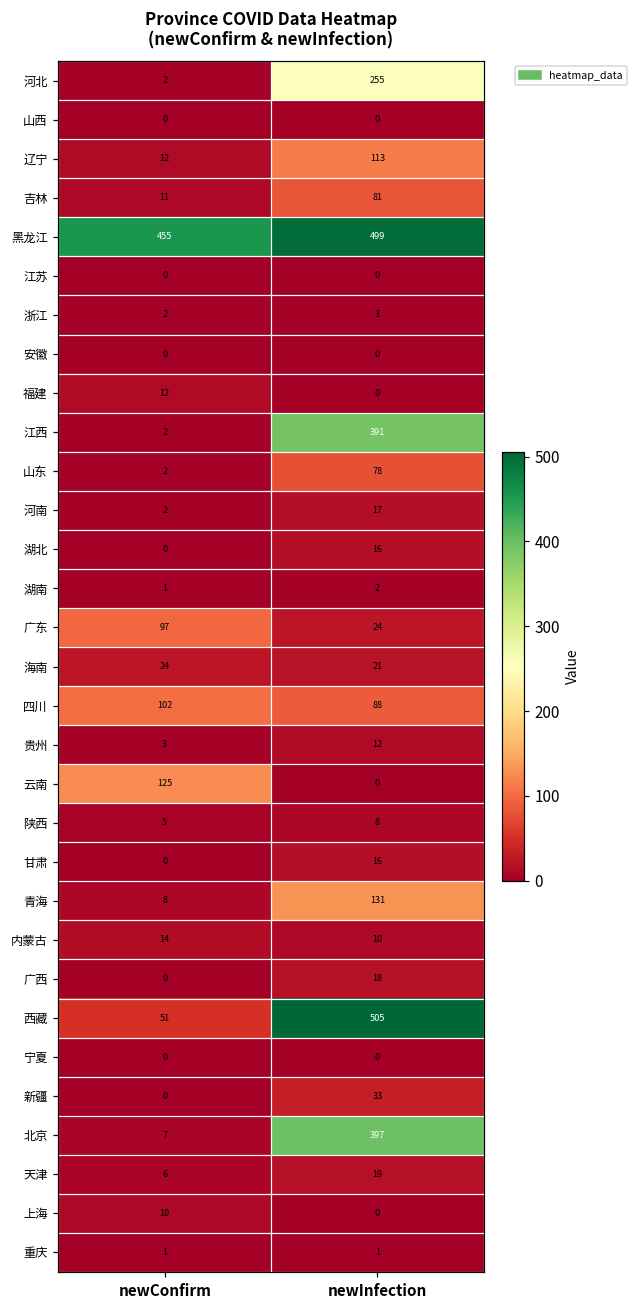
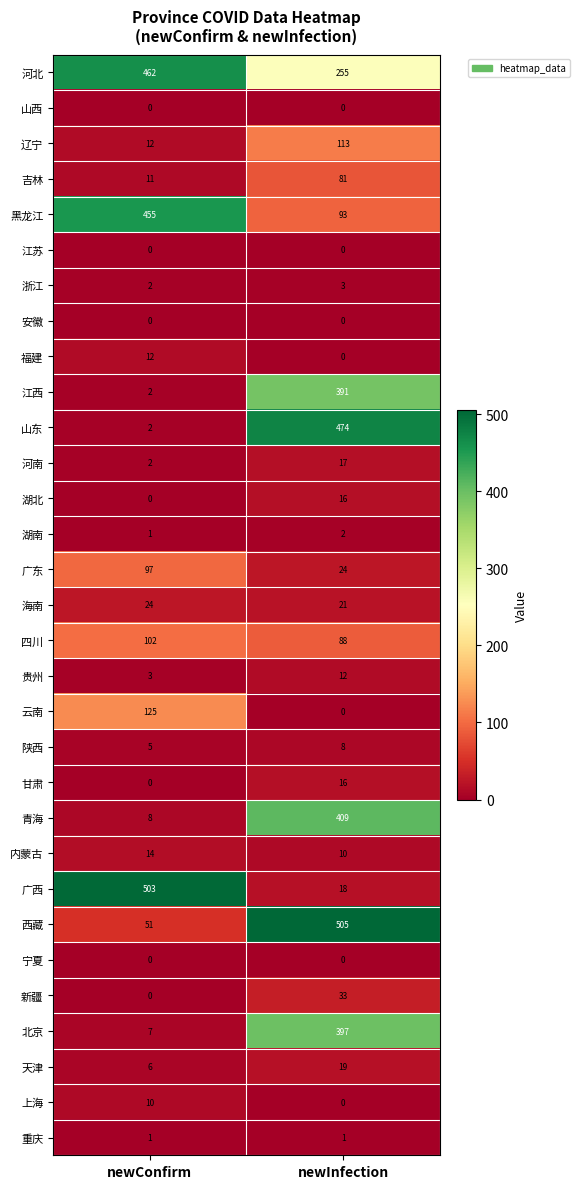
河北, newConfirm: 2 -> 462
黑龙江, newInfection: 499 -> 93
山东, newInfection: 78 -> 474
青海, newInfection: 131 -> 409
广西, newConfirm: 0 -> 503
